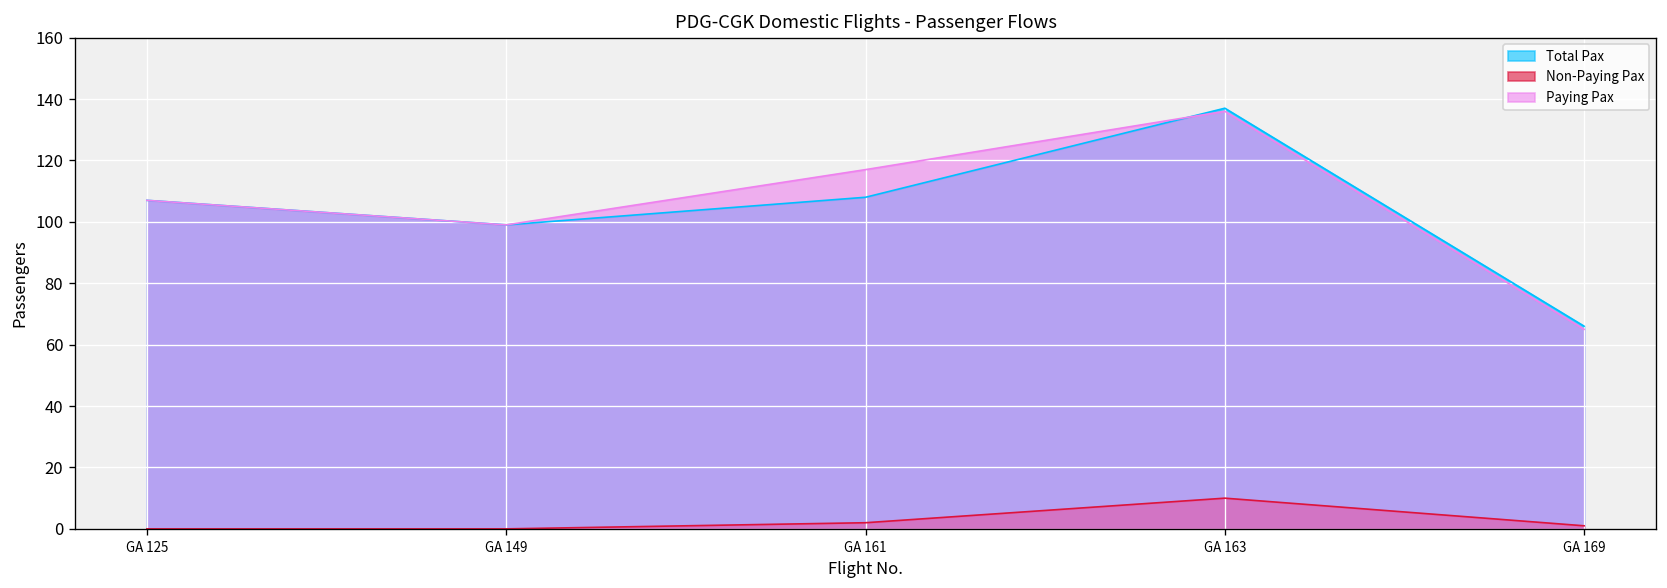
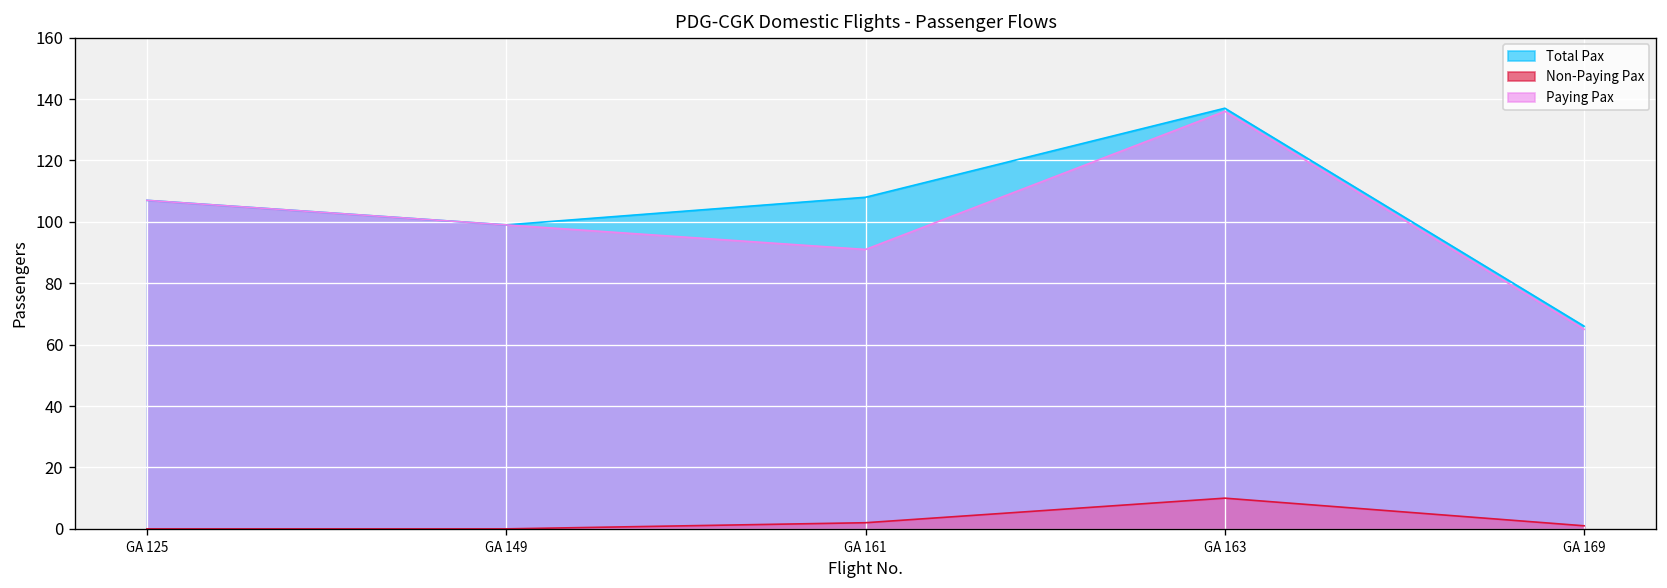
Paying Pax, GA 161: 117 -> 91
